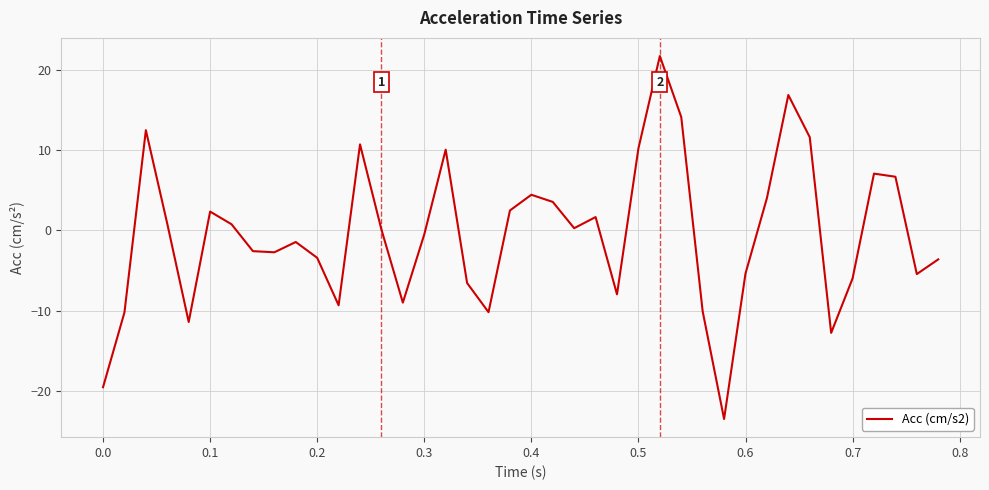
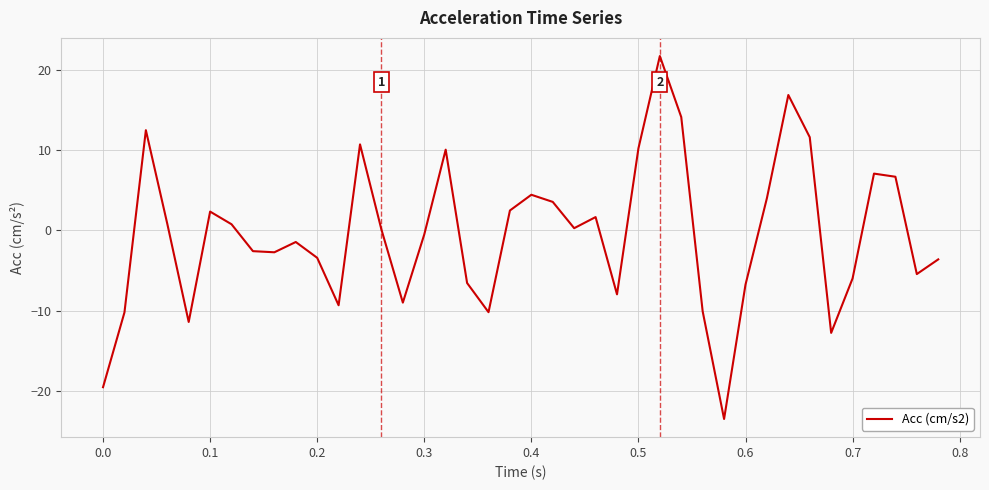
0.6: -5 -> -7
